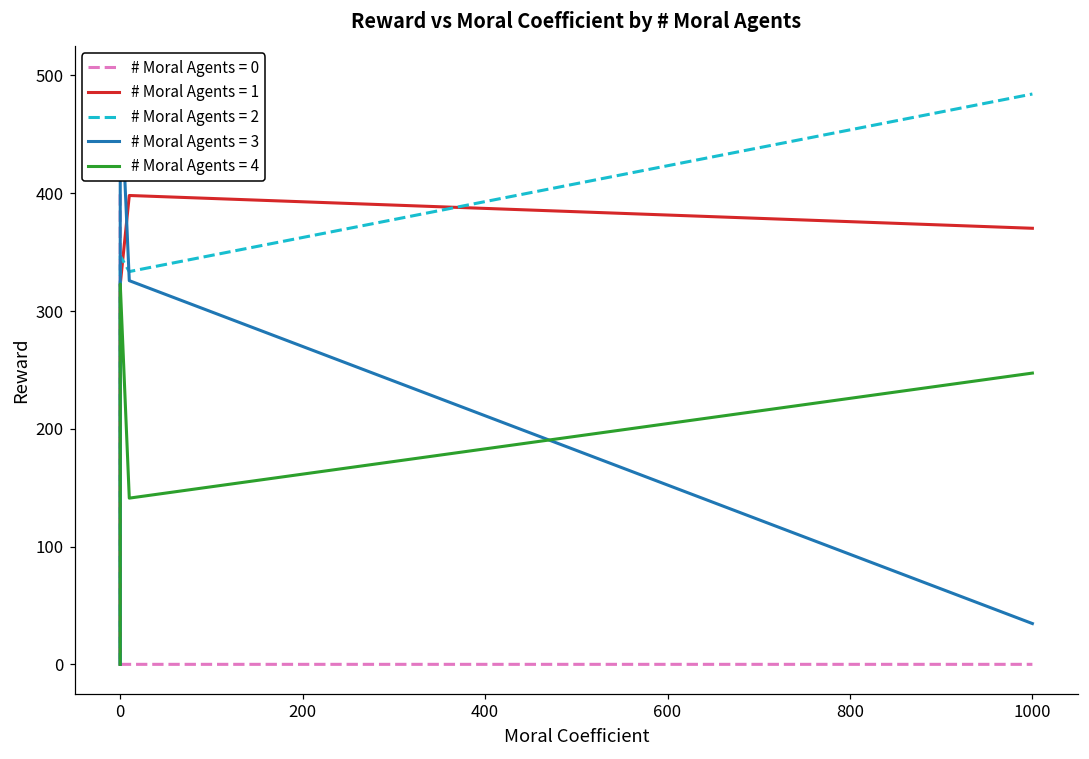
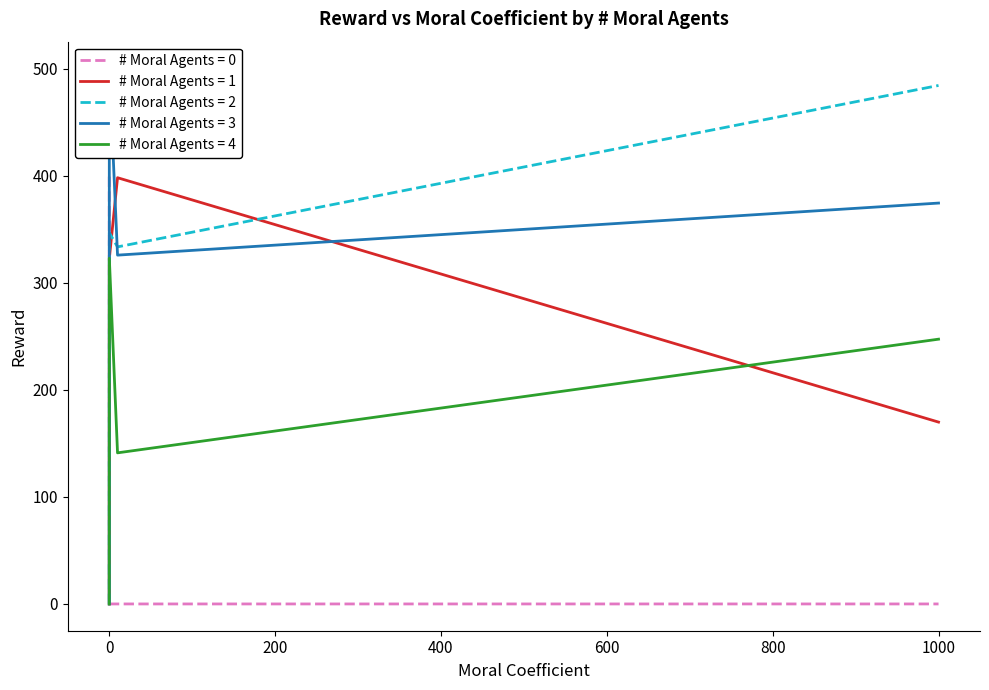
# Moral Agents = 1, 1000: 370 -> 170
# Moral Agents = 3, 1000: 35 -> 374
